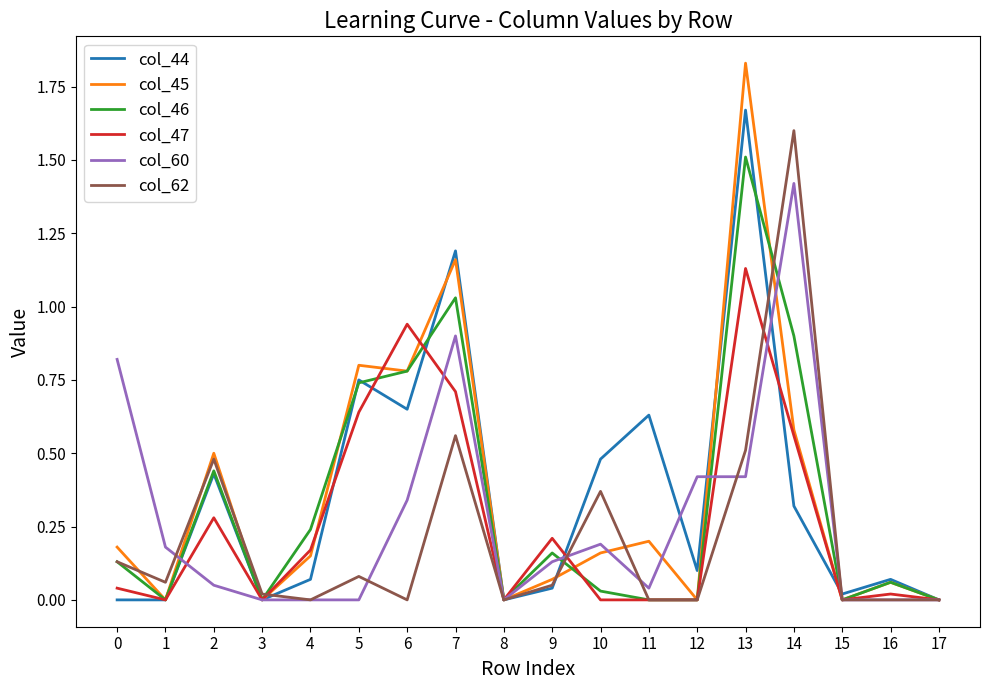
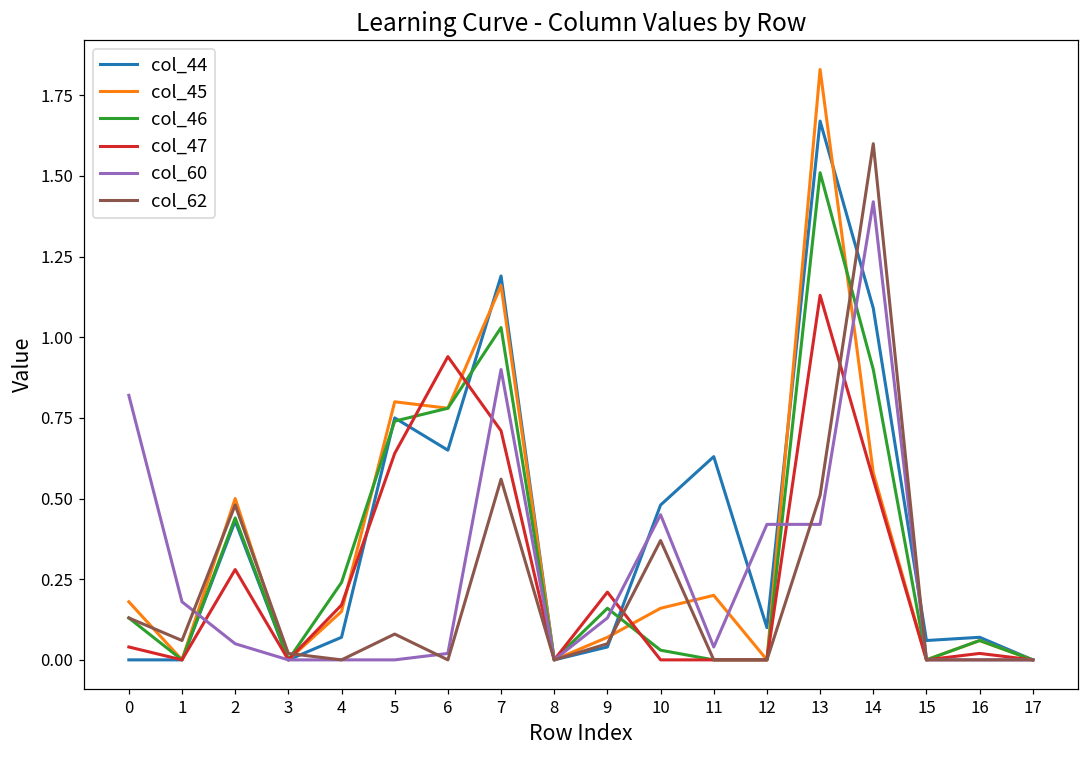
col_60, 6: 0.34 -> 0.02
col_60, 10: 0.19 -> 0.45
col_44, 14: 0.32 -> 1.09
col_44, 15: 0.02 -> 0.06
